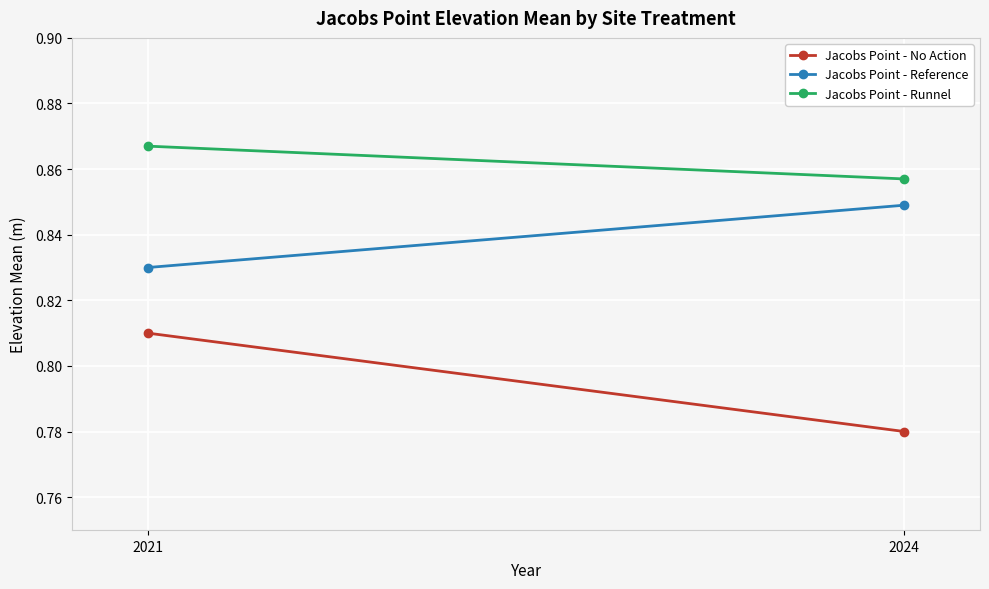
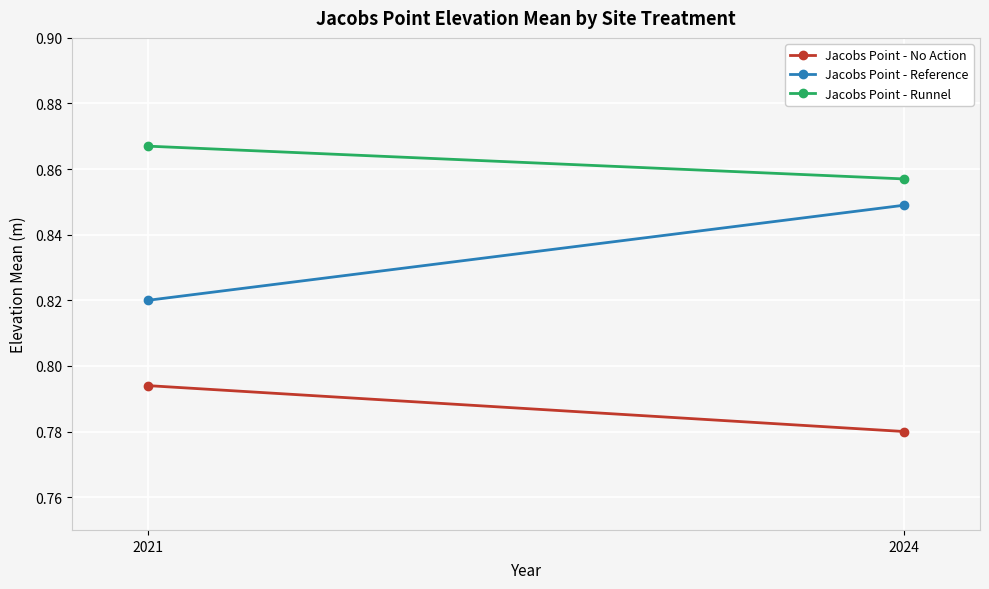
Jacobs Point - No Action, 2021: 0.810 -> 0.794
Jacobs Point - Reference, 2021: 0.83 -> 0.82
